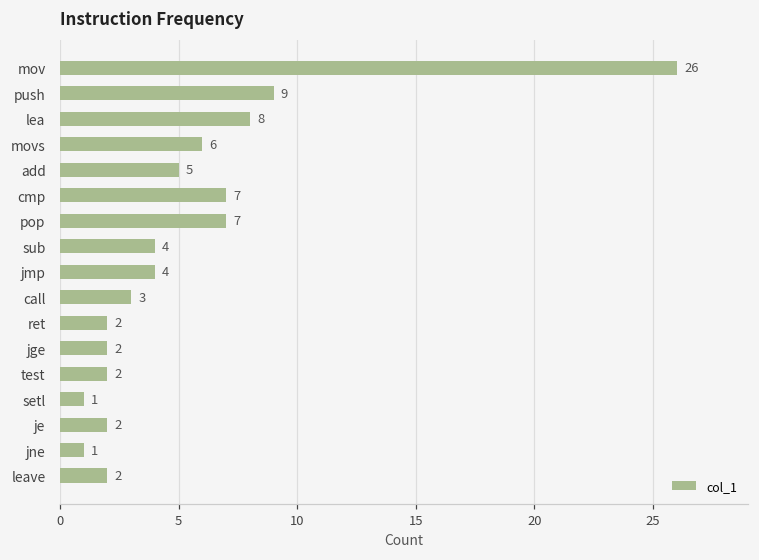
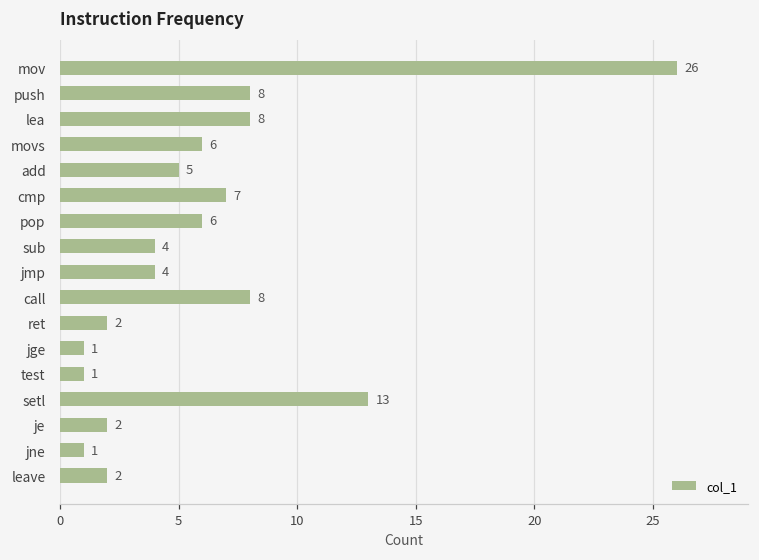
push: 9 -> 8
pop: 7 -> 6
call: 3 -> 8
jge: 2 -> 1
test: 2 -> 1
setl: 1 -> 13
